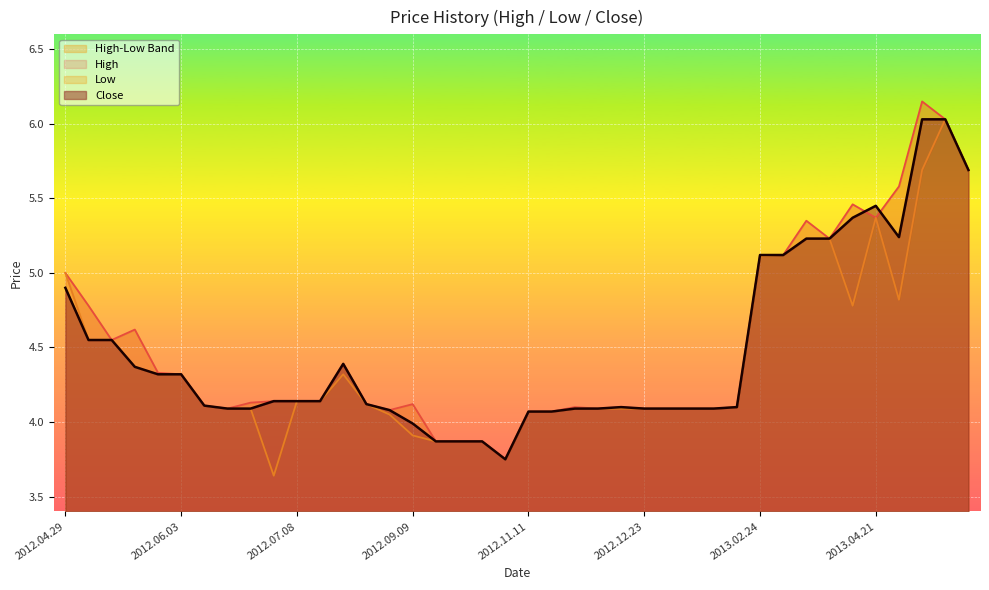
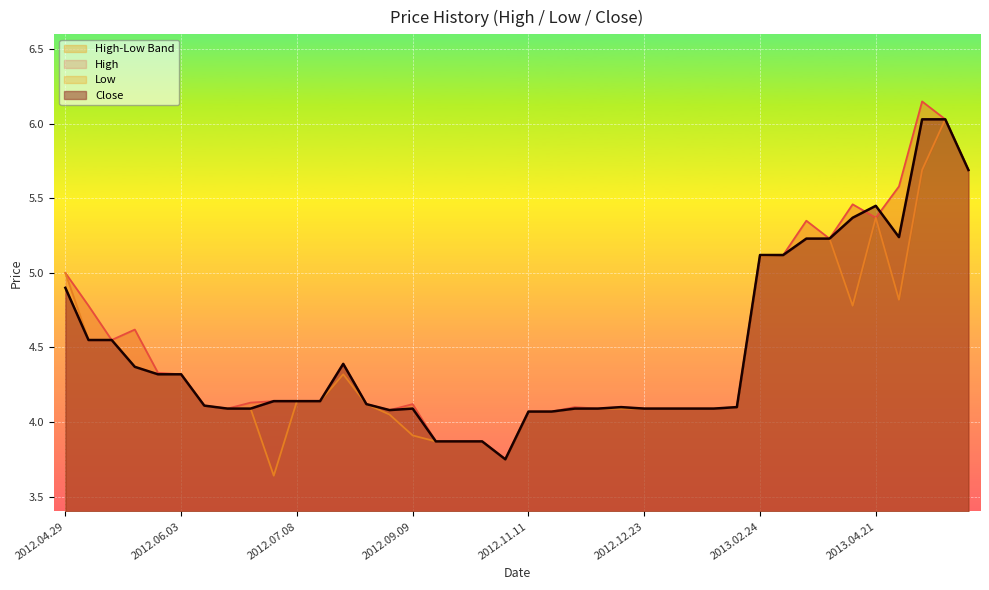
Close, 2012.09.09: 3.99 -> 4.09
